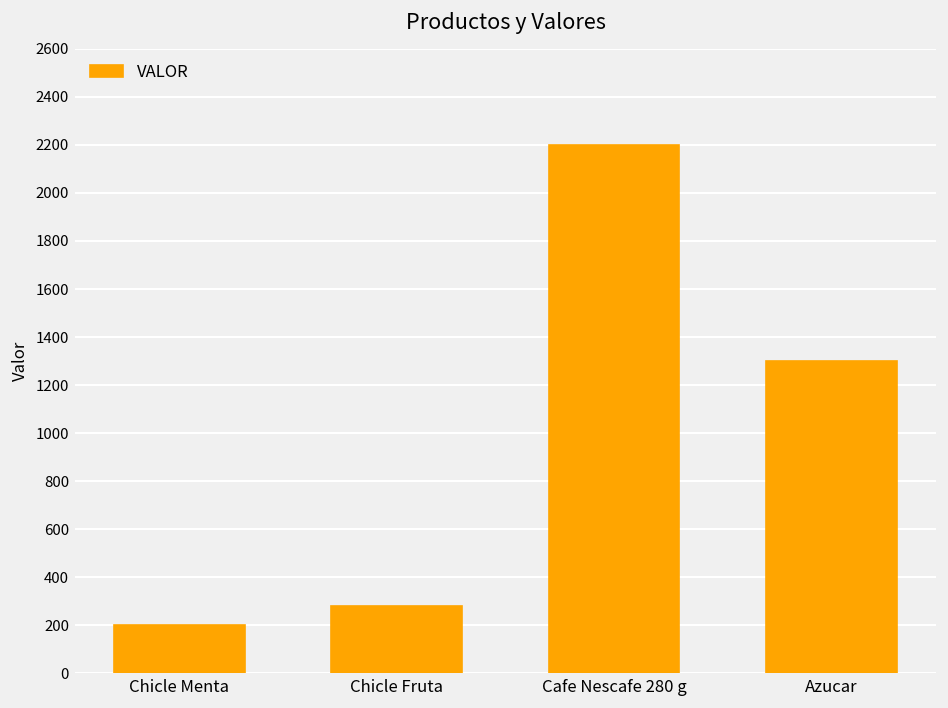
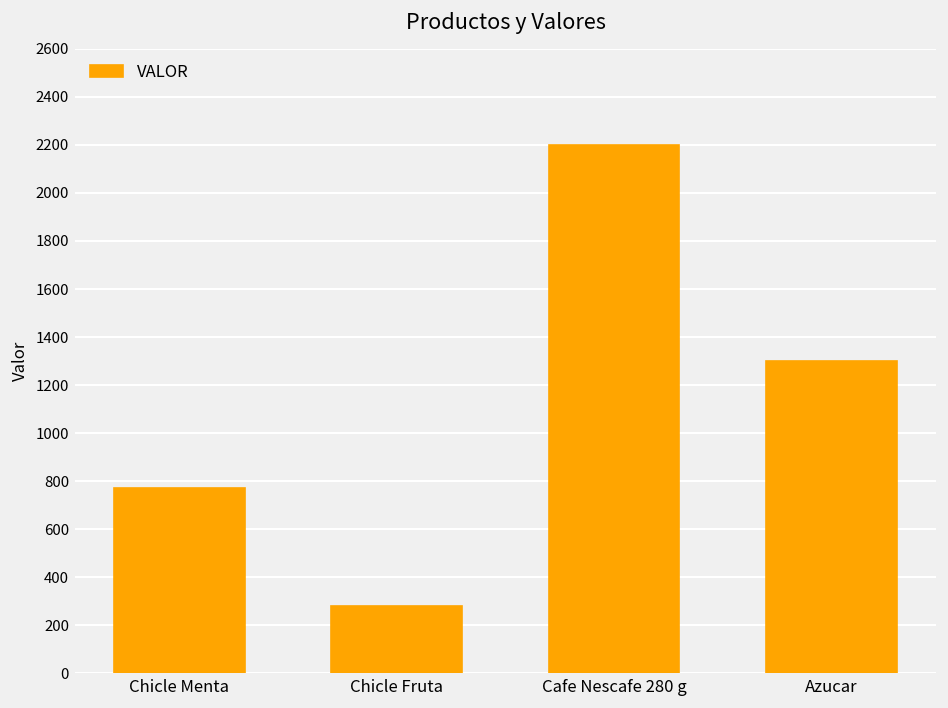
Chicle Menta: 200 -> 770
